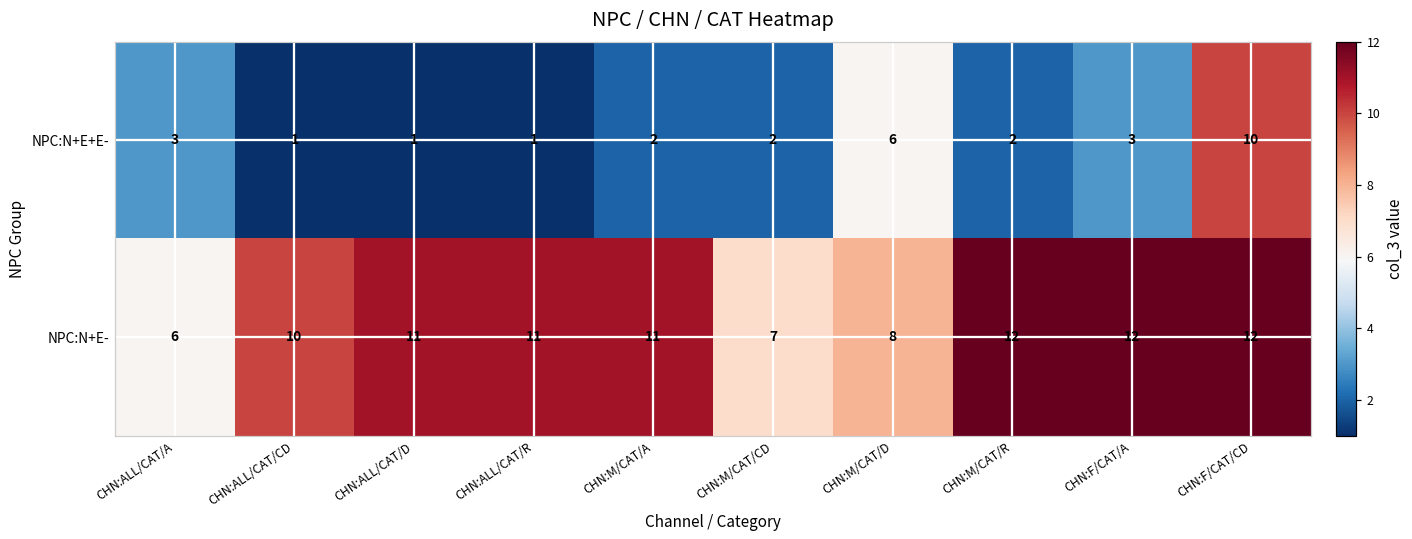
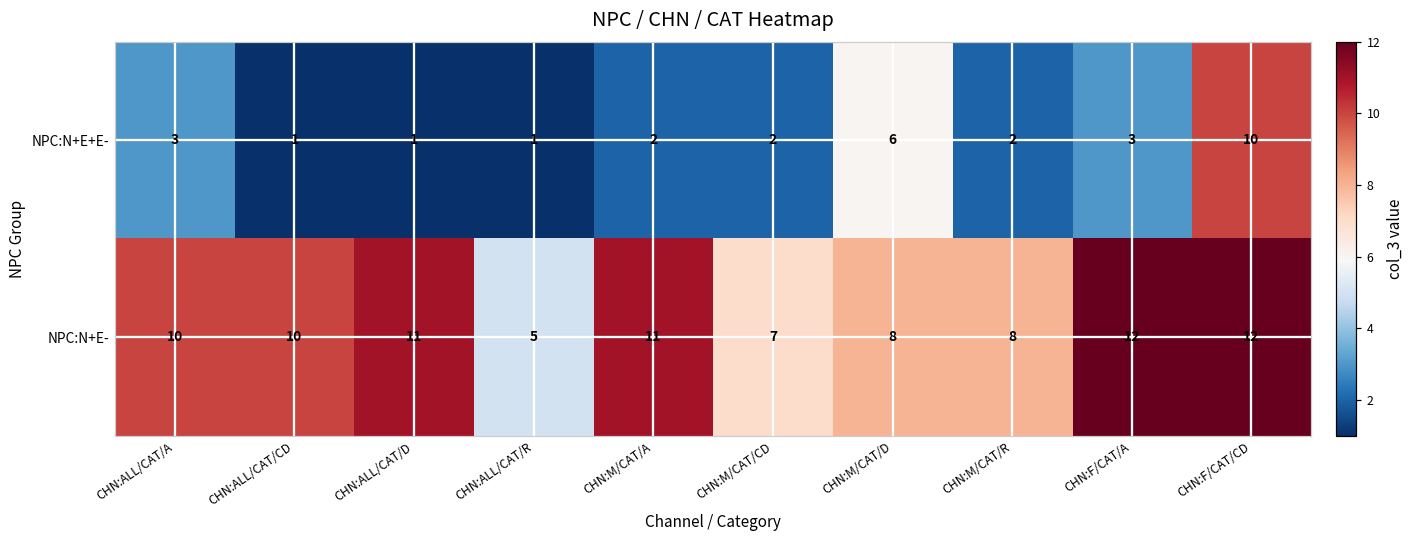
NPC:N+E-, CHN:ALL/CAT/A: 6 -> 10
NPC:N+E-, CHN:ALL/CAT/R: 11 -> 5
NPC:N+E-, CHN:M/CAT/R: 12 -> 8
